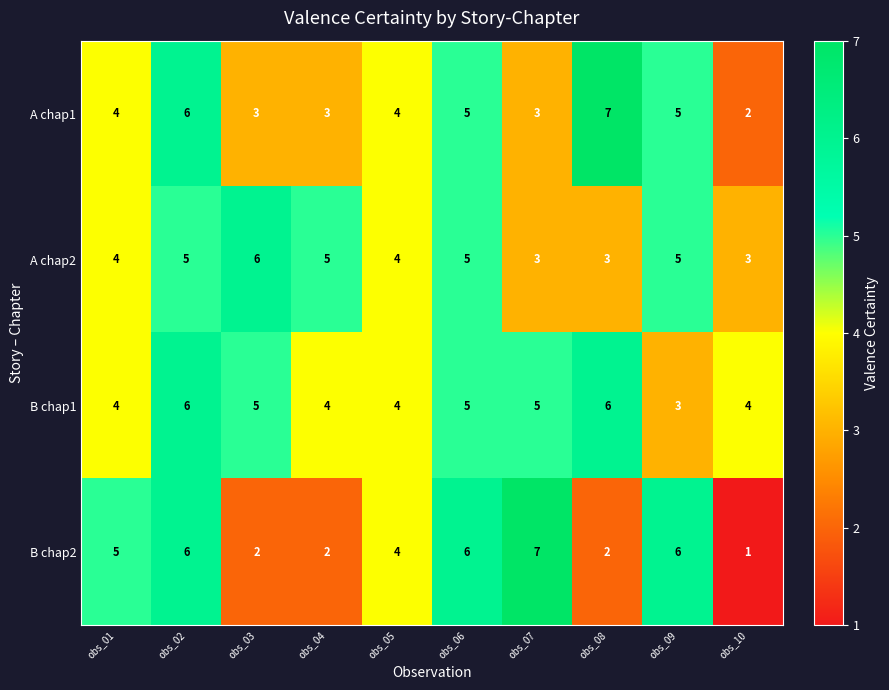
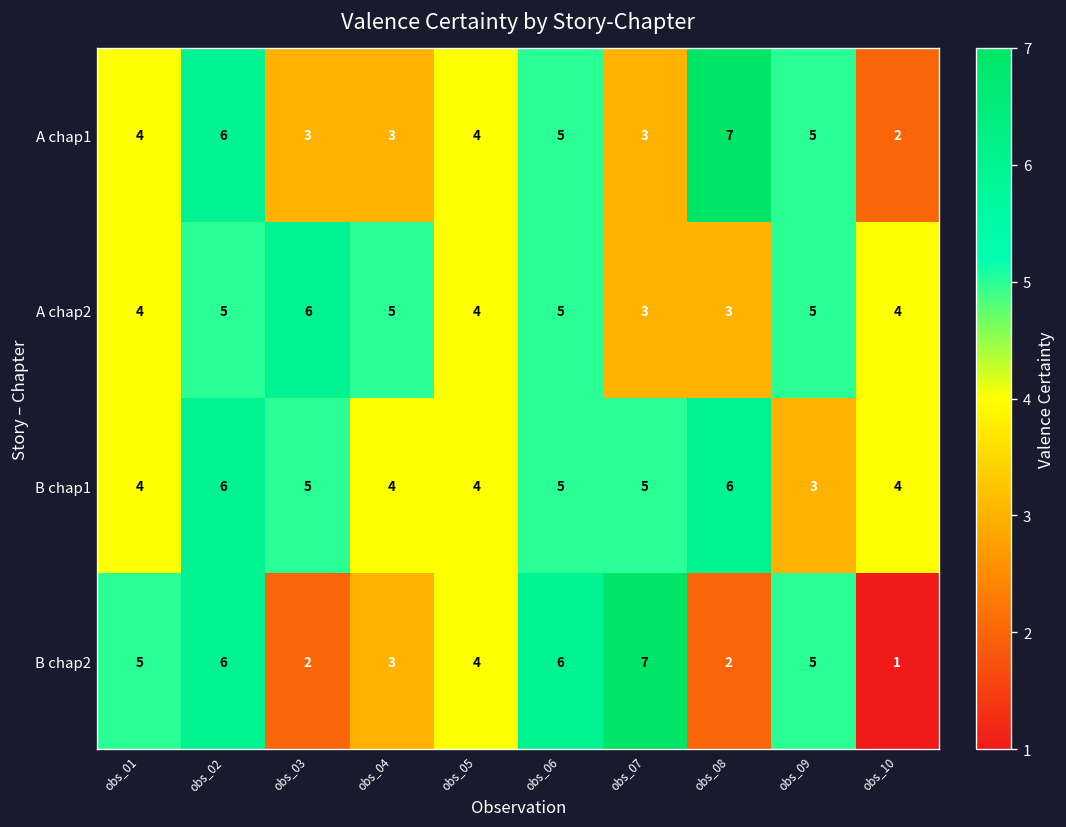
A chap2, obs_10: 3 -> 4
B chap2, obs_04: 2 -> 3
B chap2, obs_09: 6 -> 5
